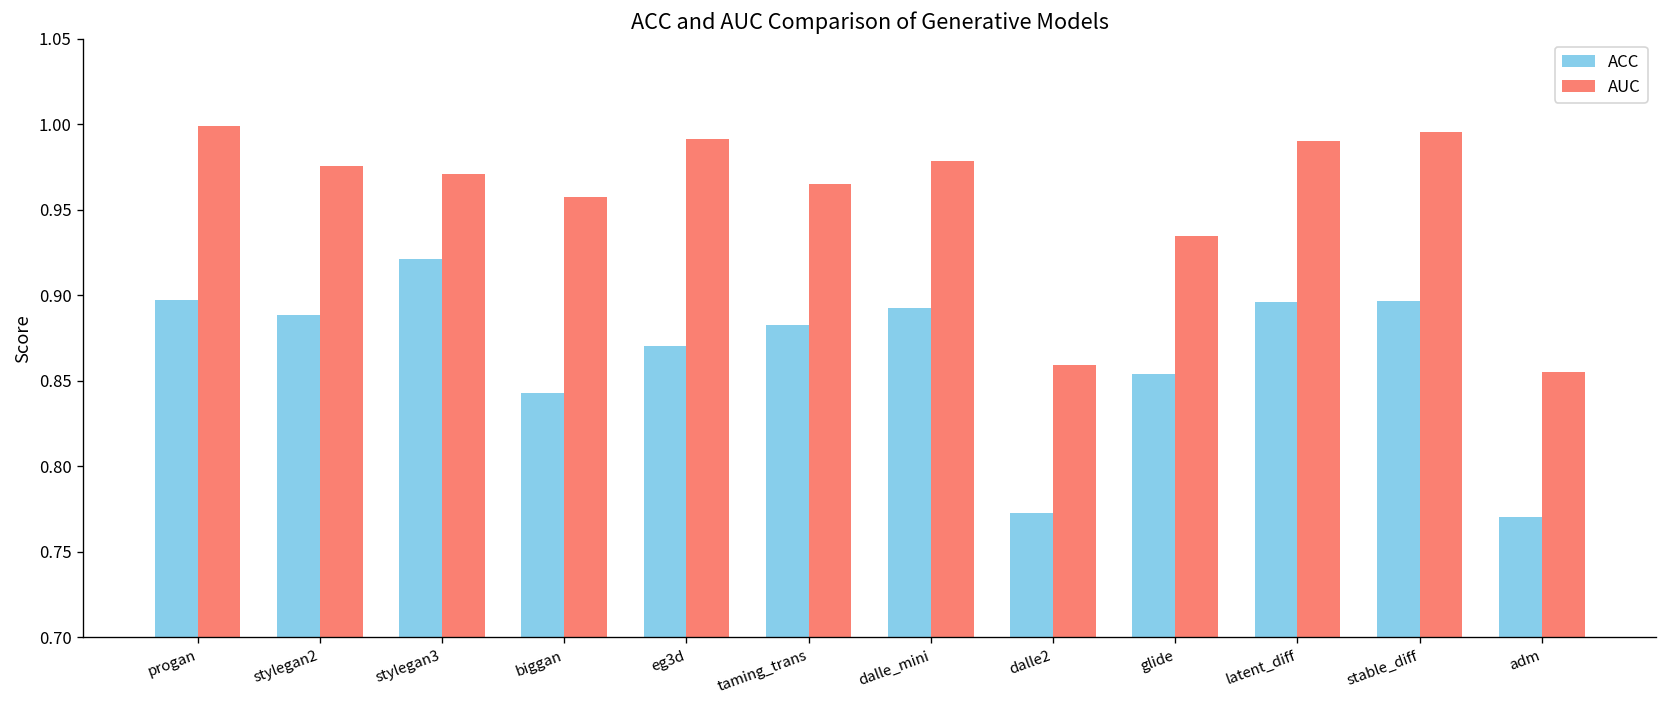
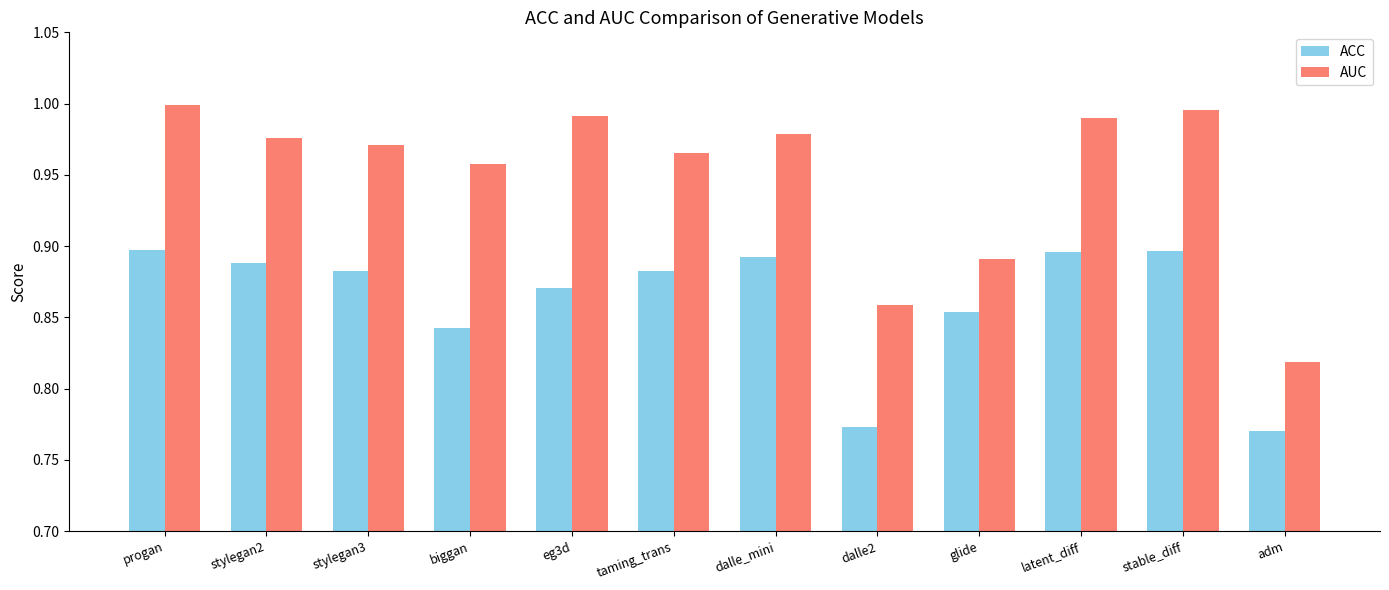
ACC, stylegan3: 0.922 -> 0.882
AUC, glide: 0.935 -> 0.891
AUC, adm: 0.855 -> 0.819
